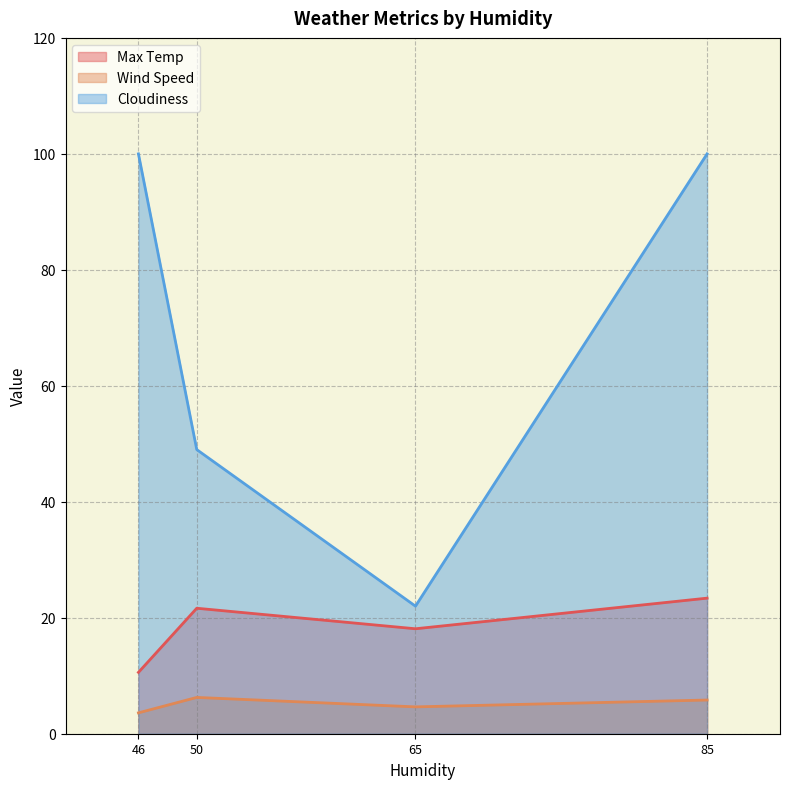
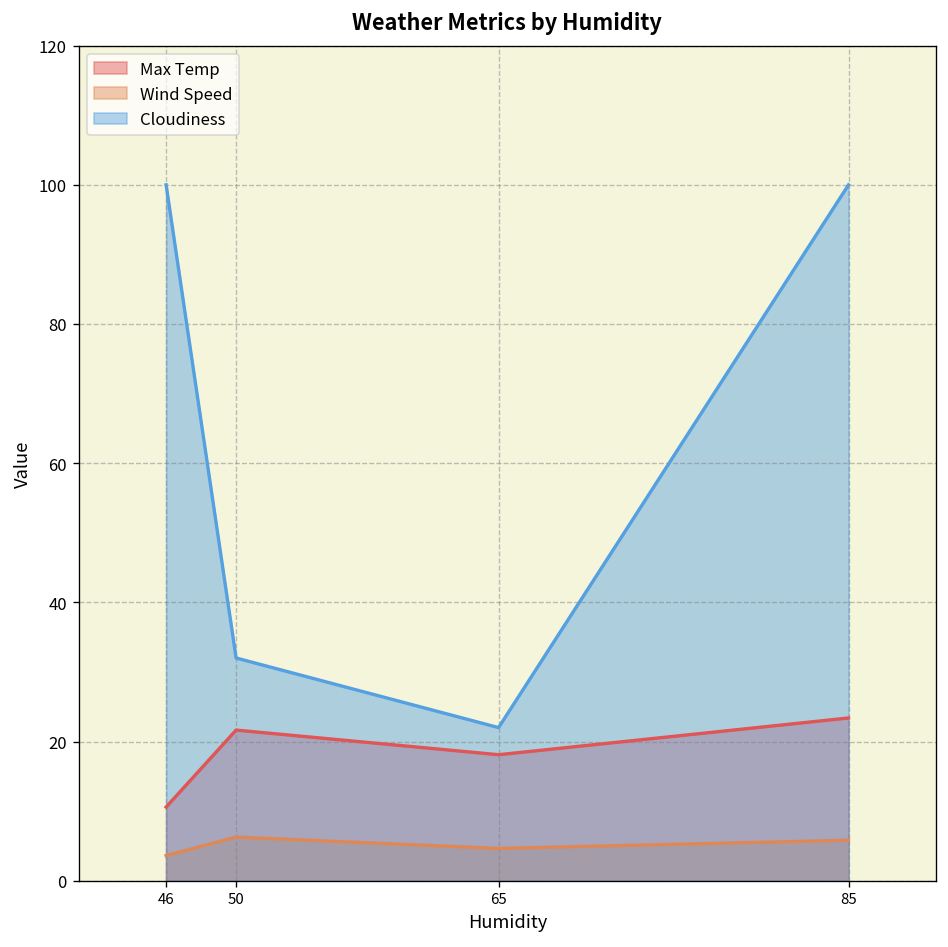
Cloudiness, 50: 49 -> 32
